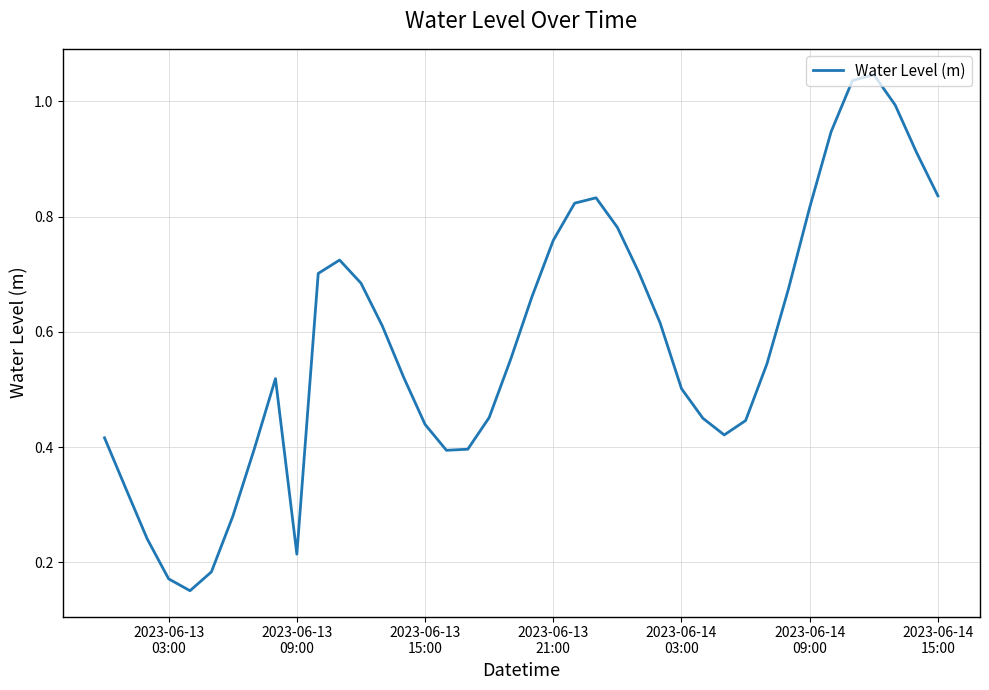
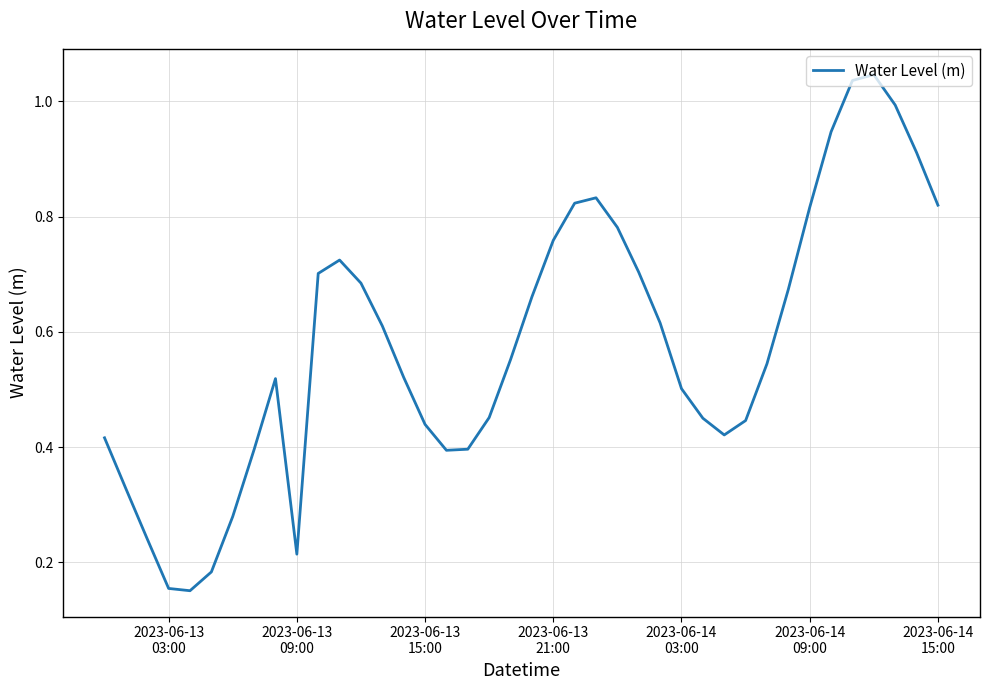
2023-06-13 03:00: 0.17 -> 0.15
2023-06-14 15:00: 0.84 -> 0.82
